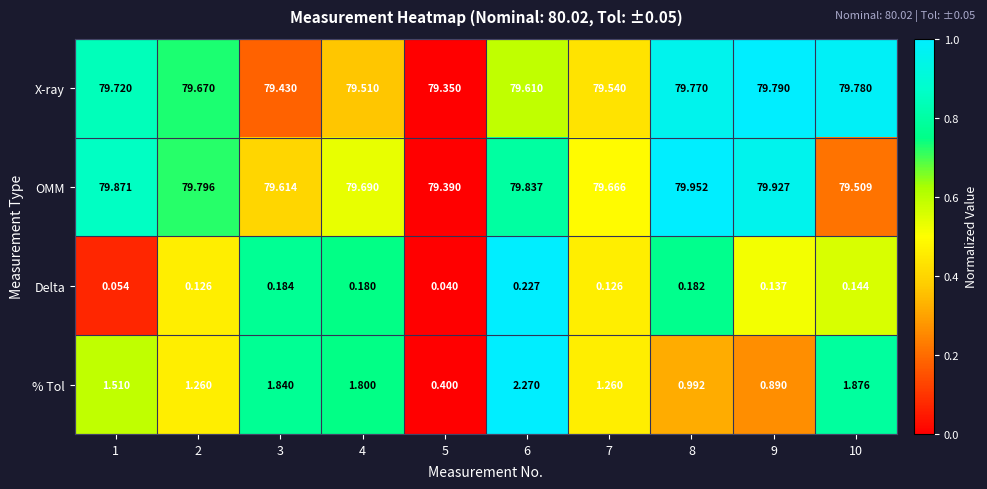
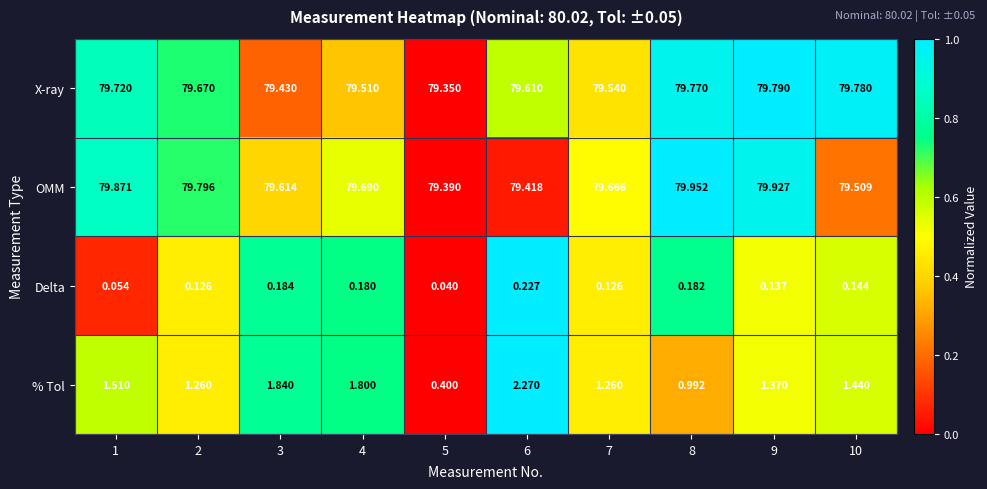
OMM, 6: 79.837 -> 79.418
% Tol, 9: 0.890 -> 1.370
% Tol, 10: 1.876 -> 1.440
